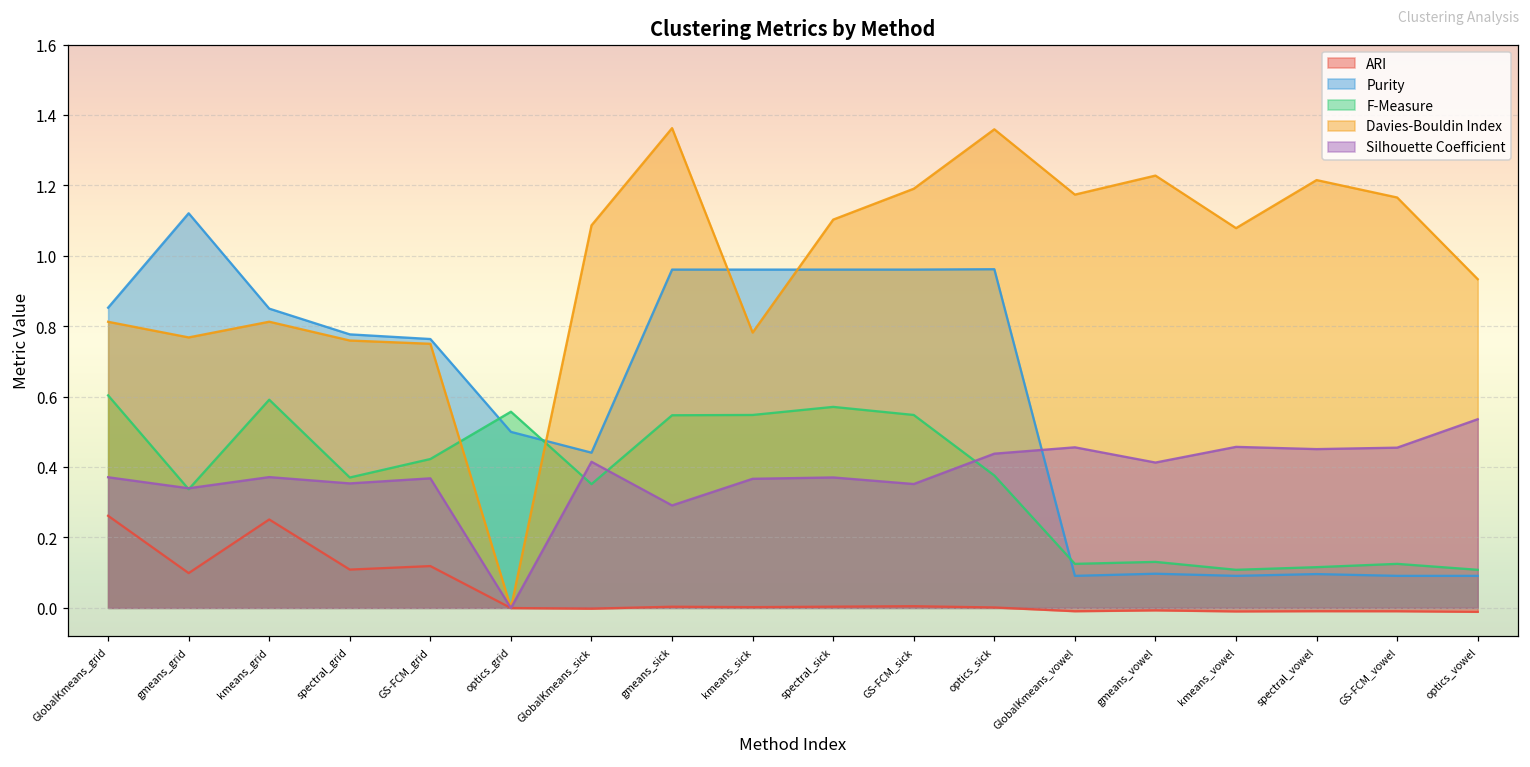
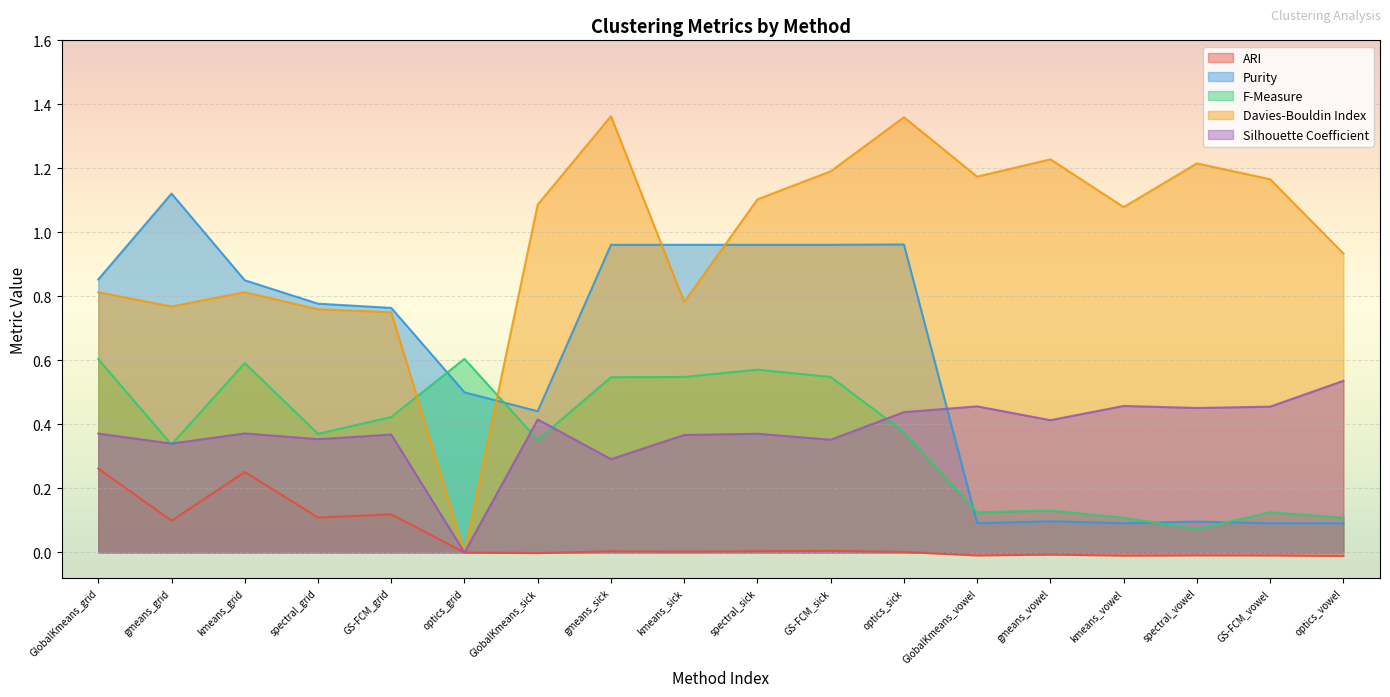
F-Measure, optics_grid: 0.56 -> 0.60
F-Measure, spectral_vowel: 0.12 -> 0.07
